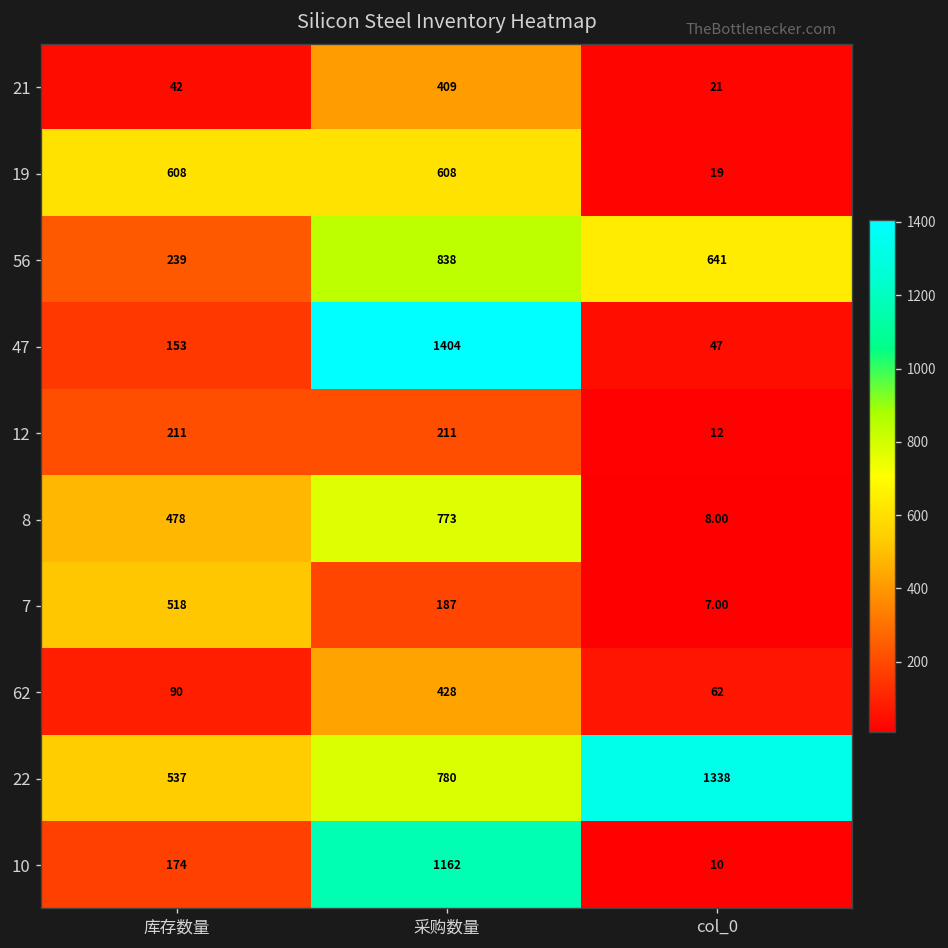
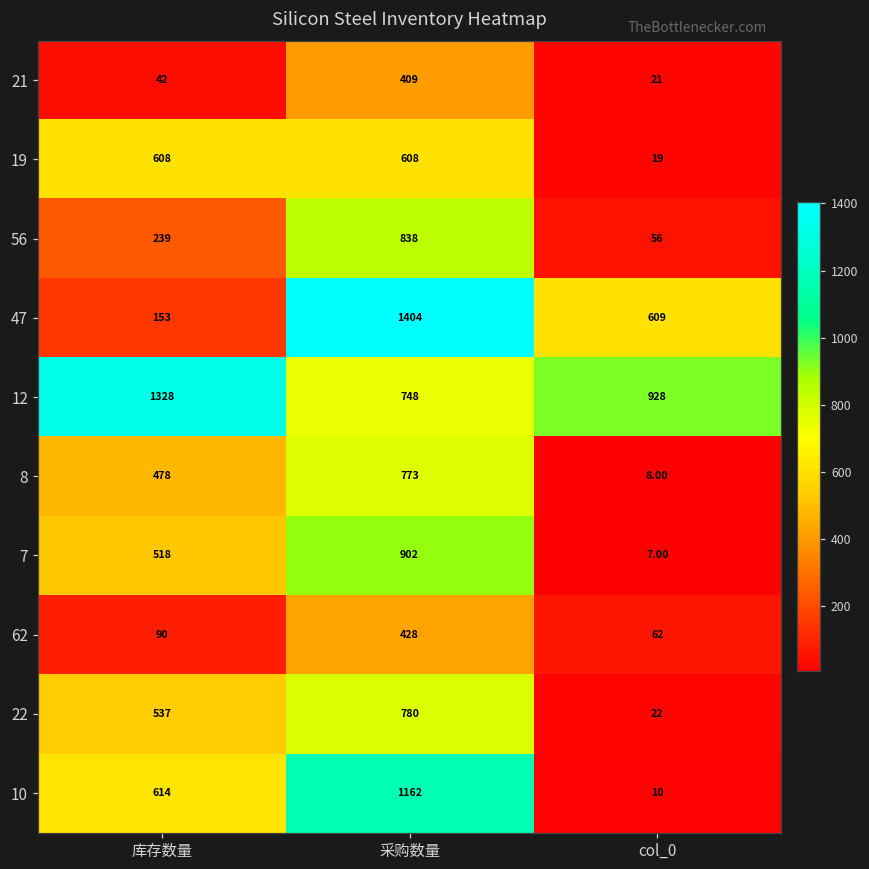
56, col_0: 641 -> 56
47, col_0: 47 -> 609
12, 库存数量: 211 -> 1328
12, 采购数量: 211 -> 748
12, col_0: 12 -> 928
7, 采购数量: 187 -> 902
22, col_0: 1338 -> 22
10, 库存数量: 174 -> 614
